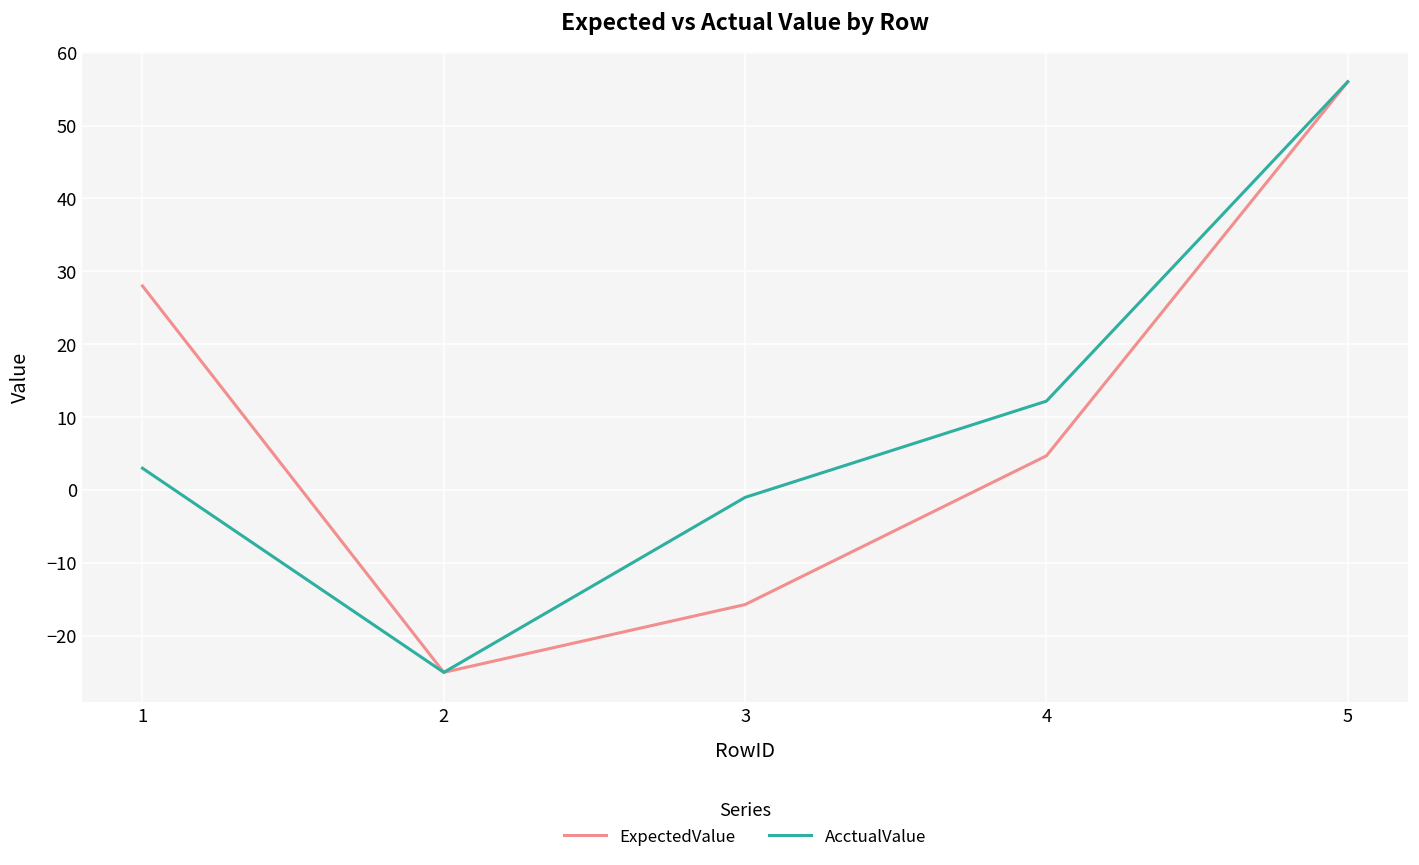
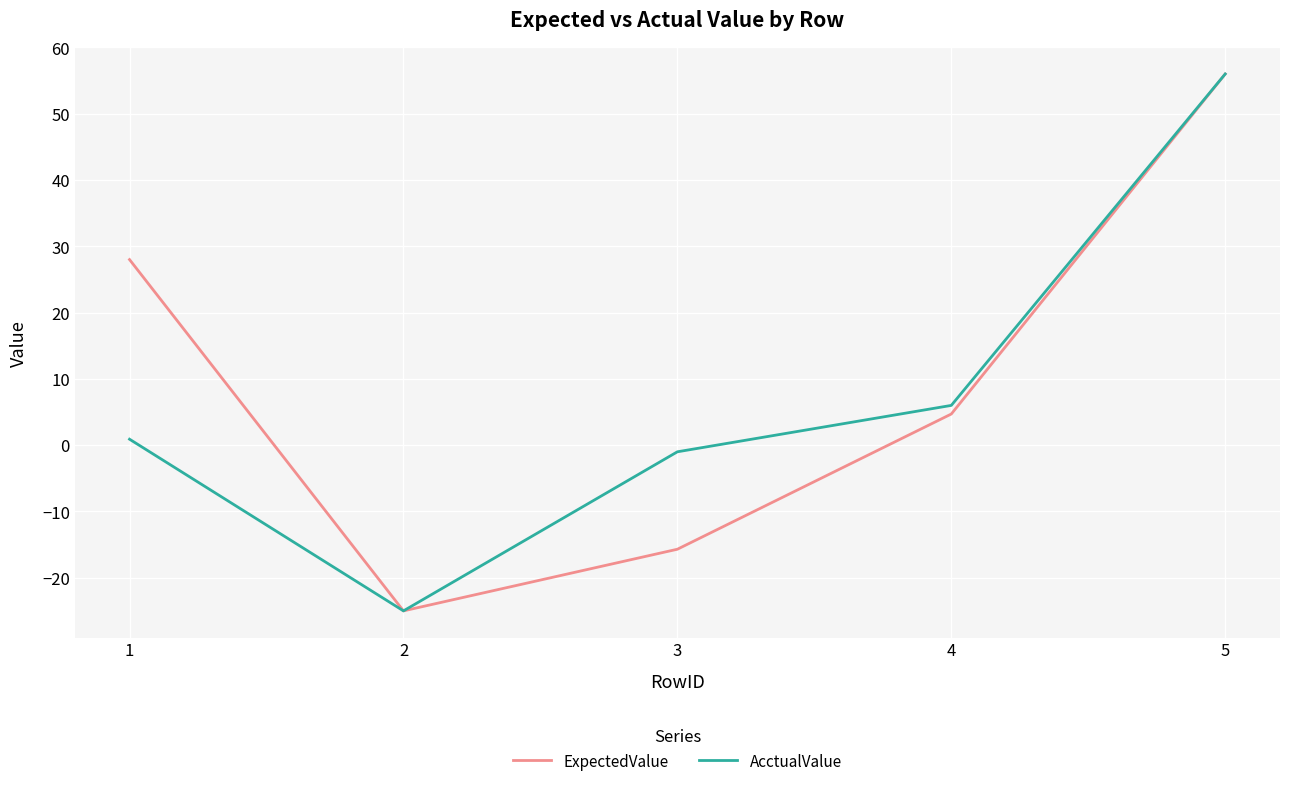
AcctualValue, 1: 3 -> 1
AcctualValue, 4: 12 -> 6
